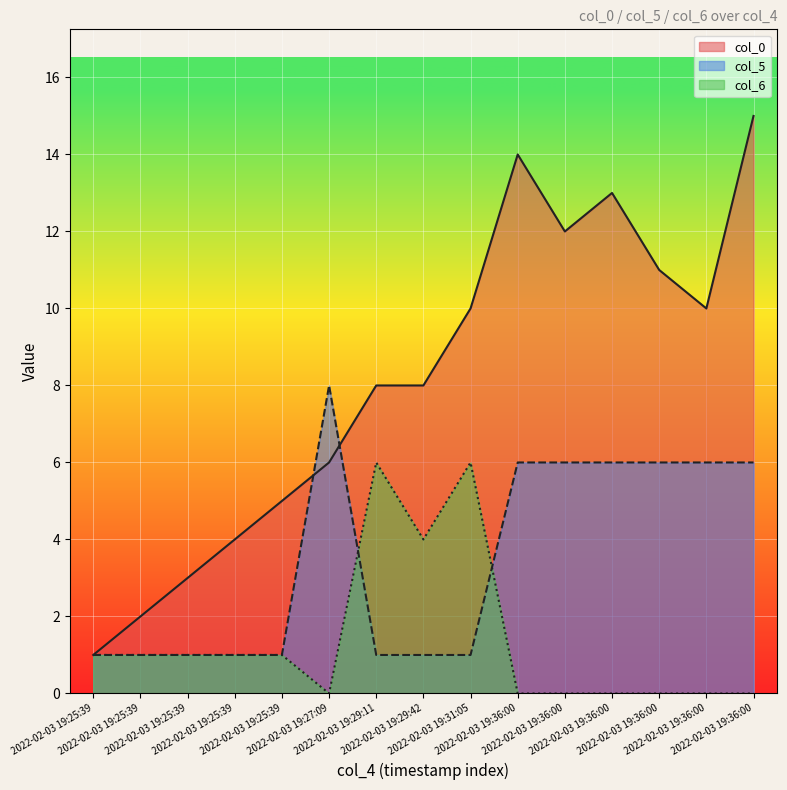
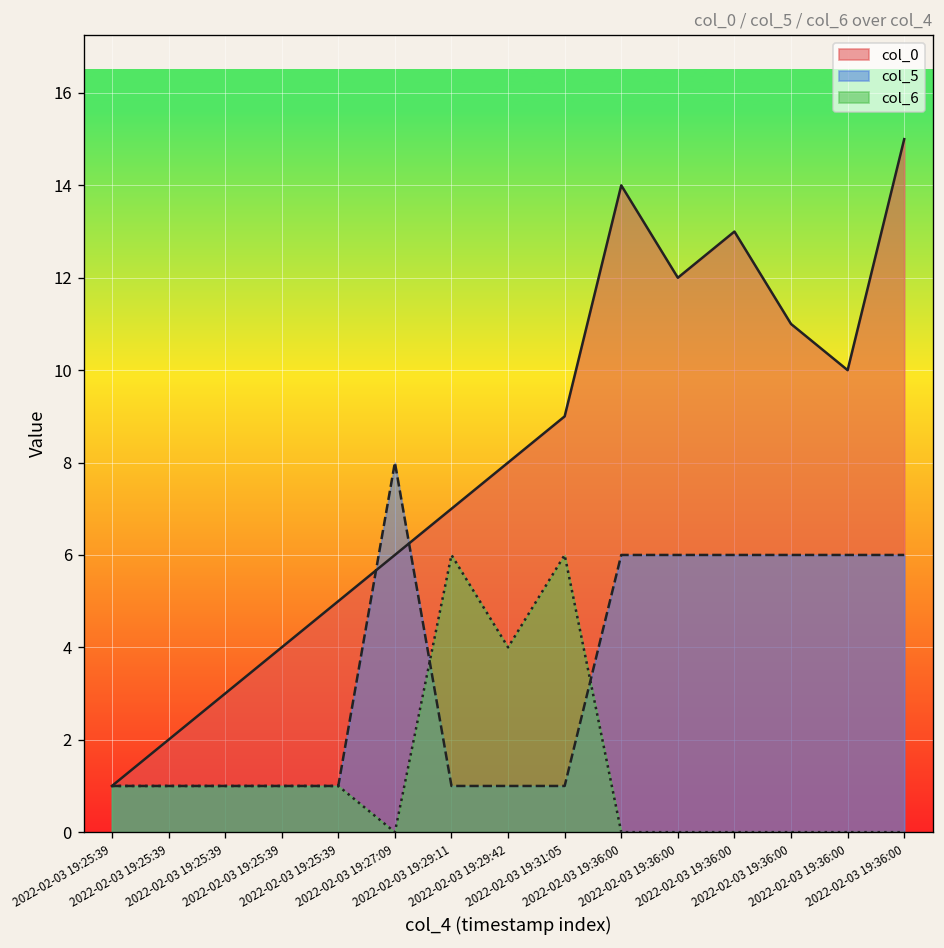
col_0, 2022-02-03 19:29:11: 8 -> 7
col_0, 2022-02-03 19:31:05: 10 -> 9
